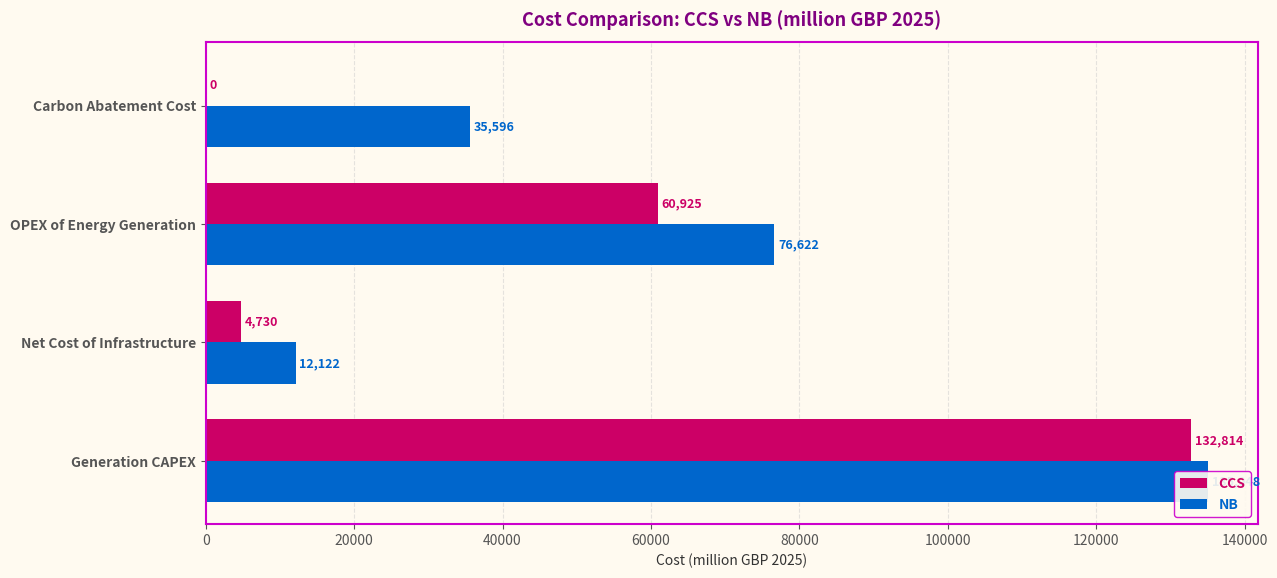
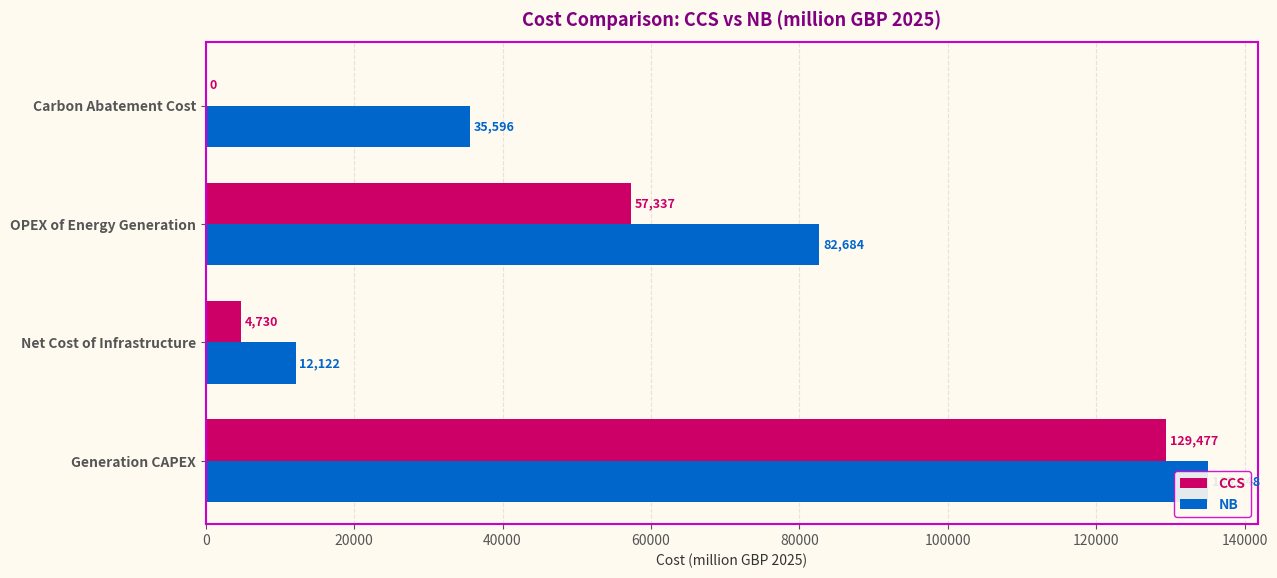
CCS, OPEX of Energy Generation: 60,925 -> 57,337
NB, OPEX of Energy Generation: 76,622 -> 82,684
CCS, Generation CAPEX: 132,814 -> 129,477
